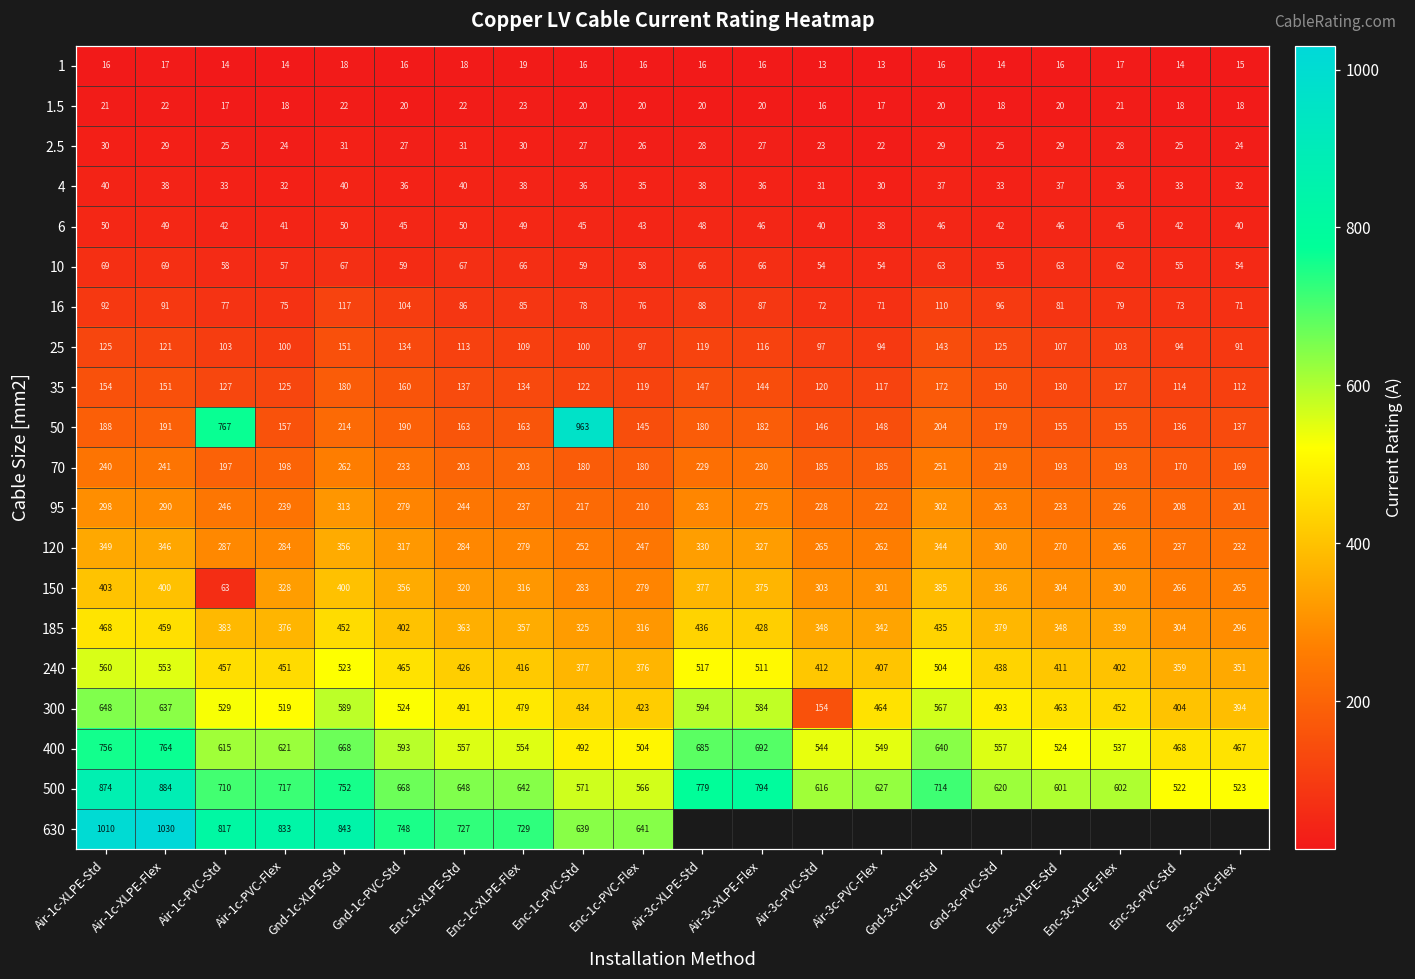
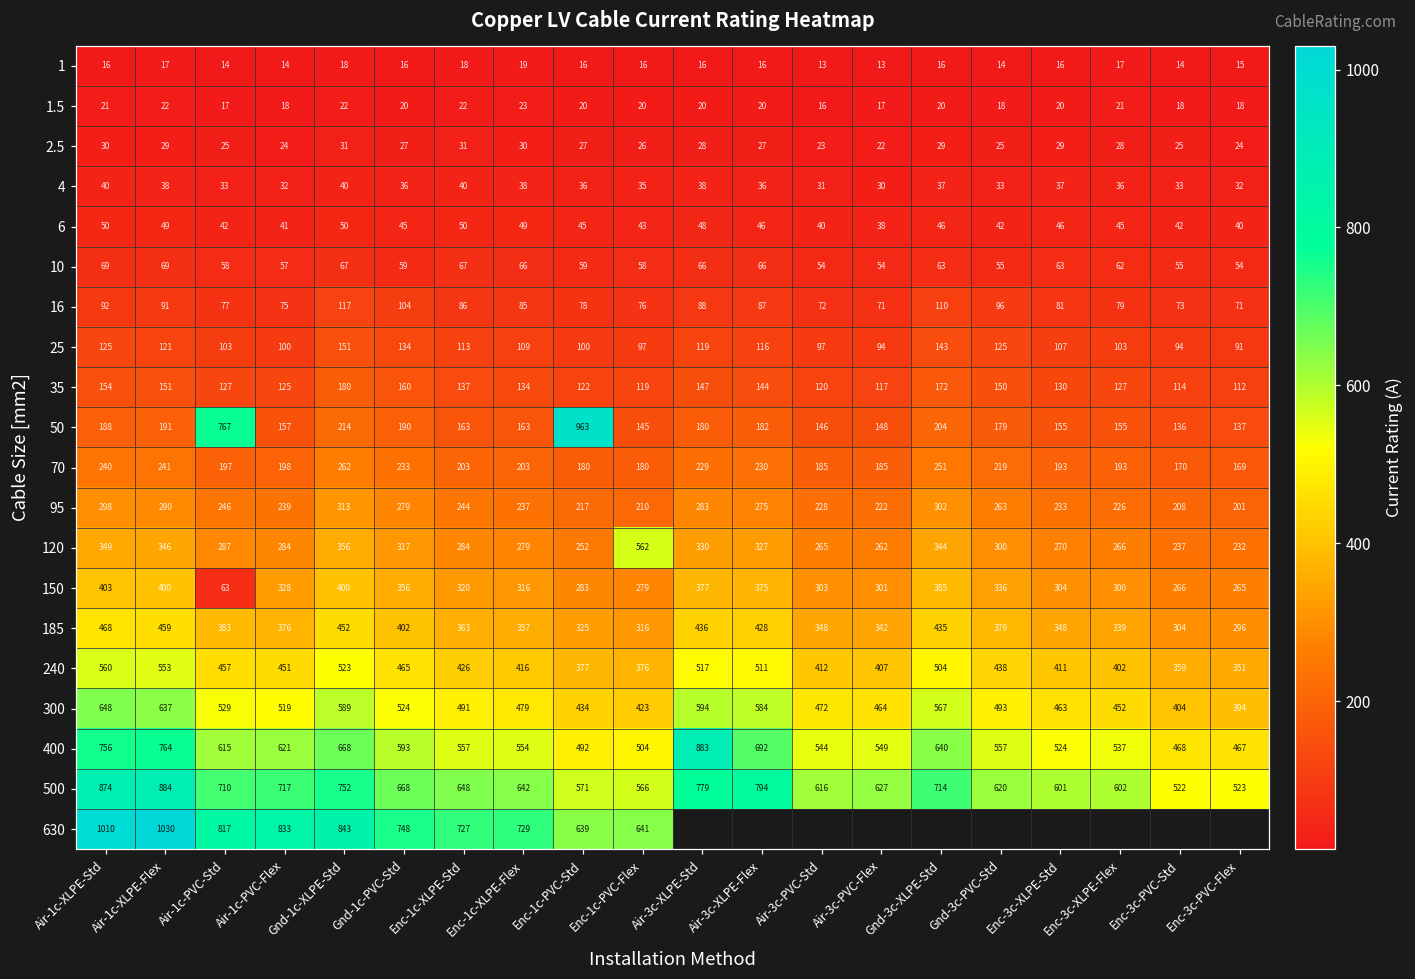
120, Enc-1c-PVC-Flex: 247 -> 562
300, Air-3c-PVC-Std: 154 -> 472
400, Air-3c-XLPE-Std: 685 -> 883
